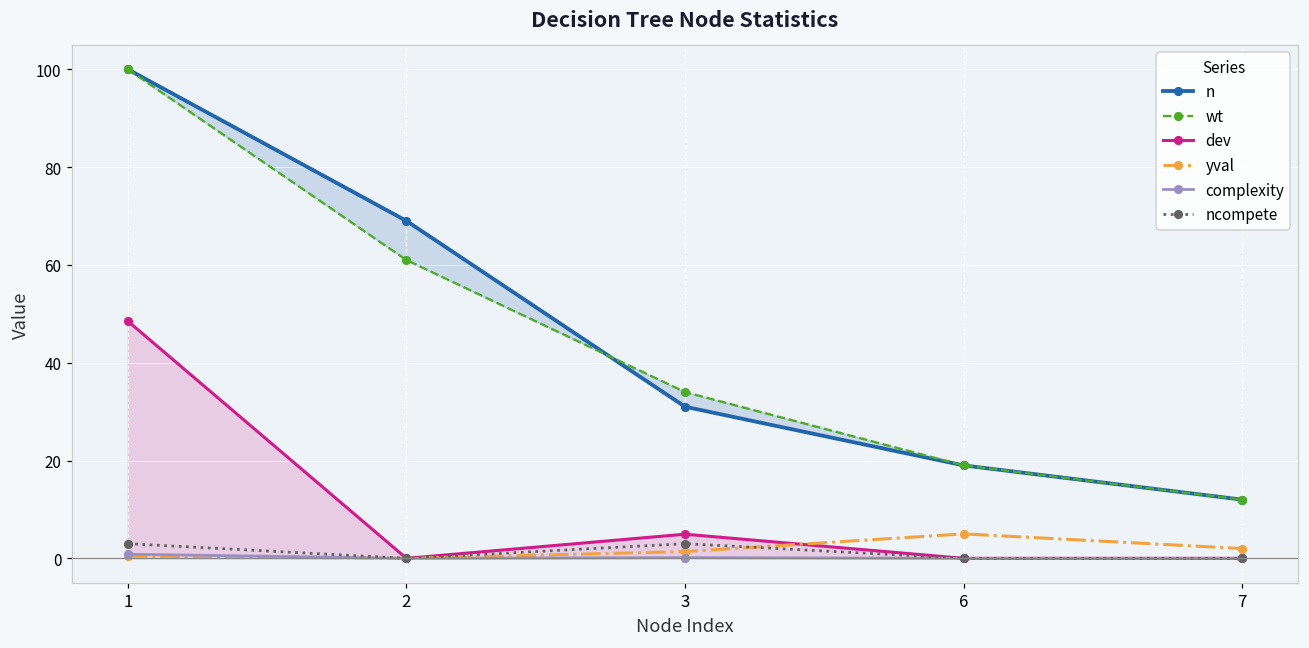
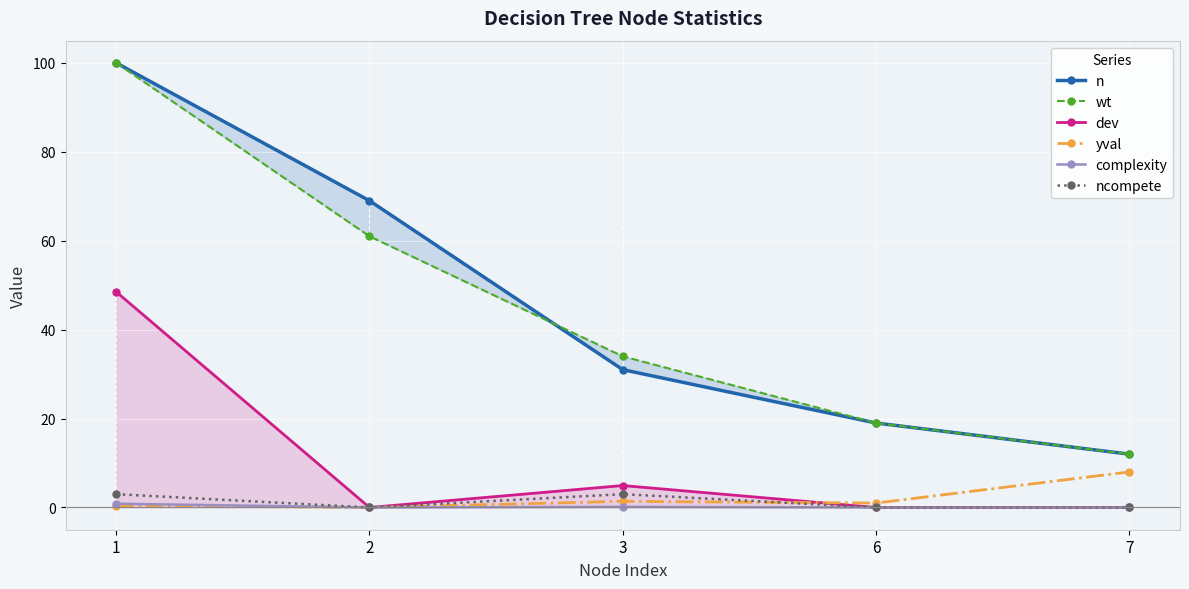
yval, 6: 5 -> 1
yval, 7: 2 -> 8
